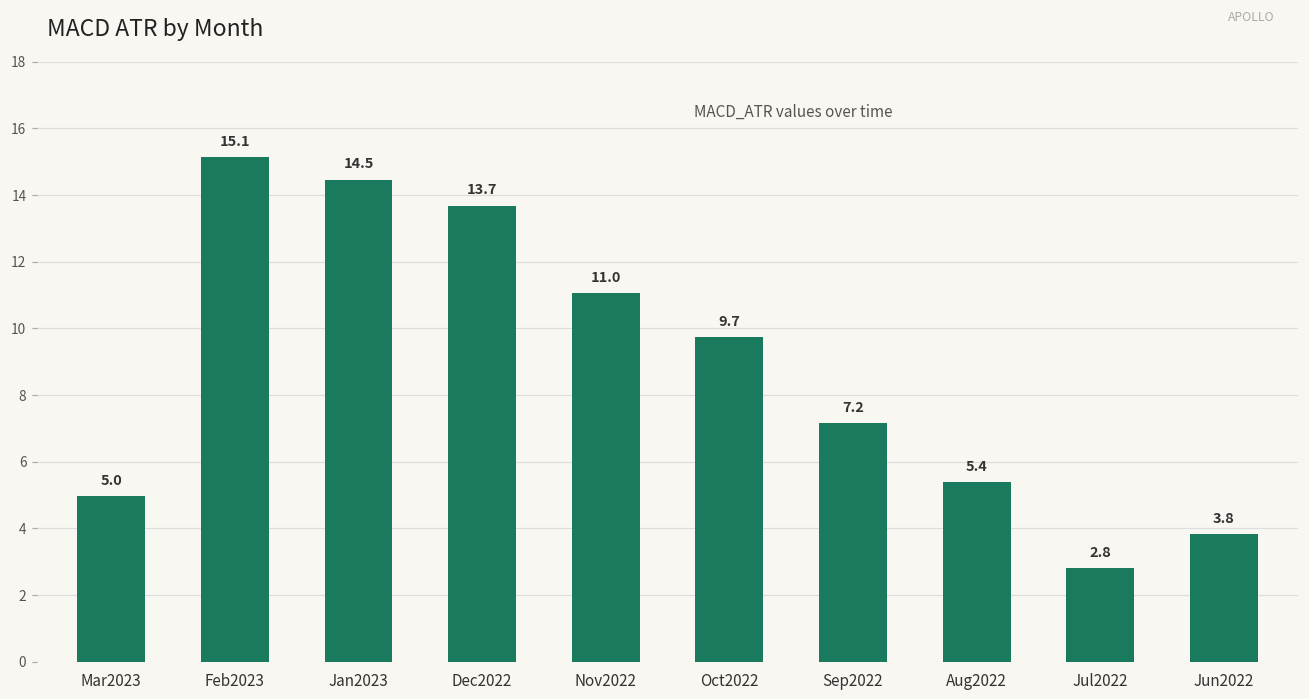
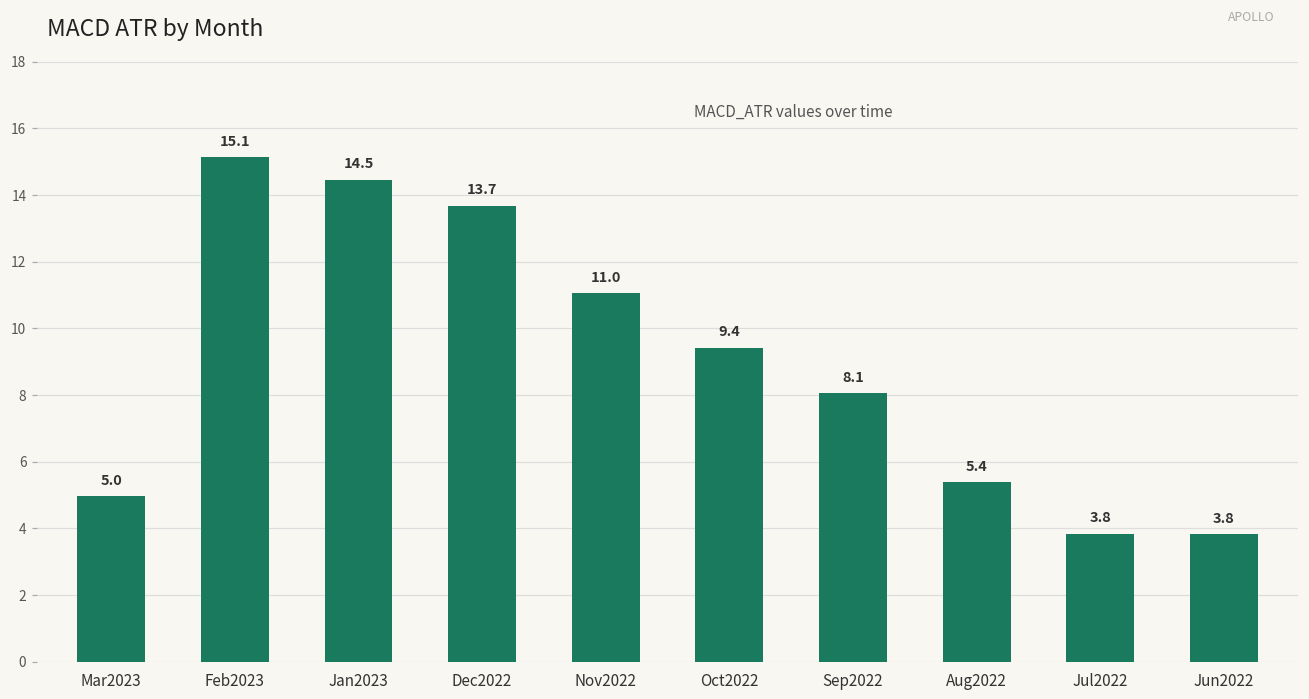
Oct2022: 9.7 -> 9.4
Sep2022: 7.2 -> 8.1
Jul2022: 2.8 -> 3.8
